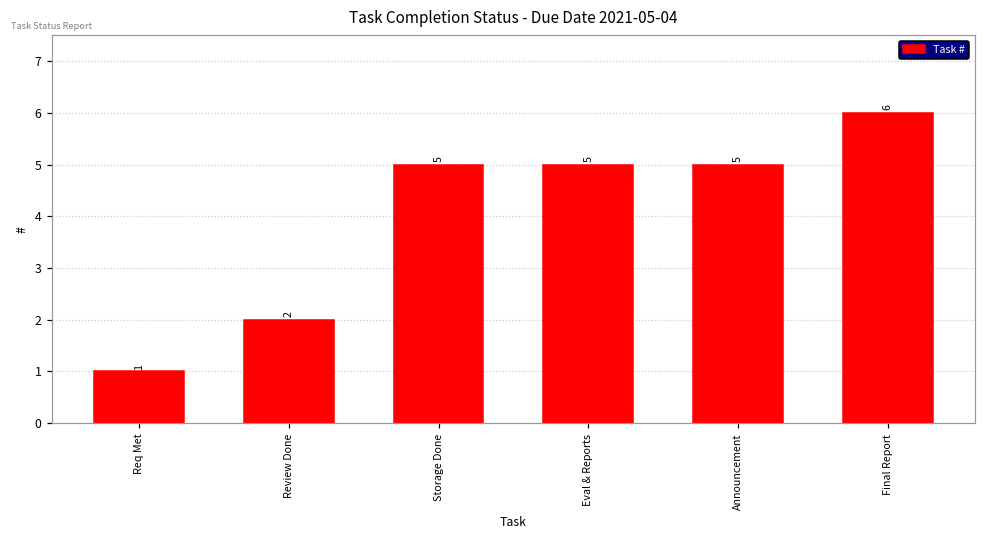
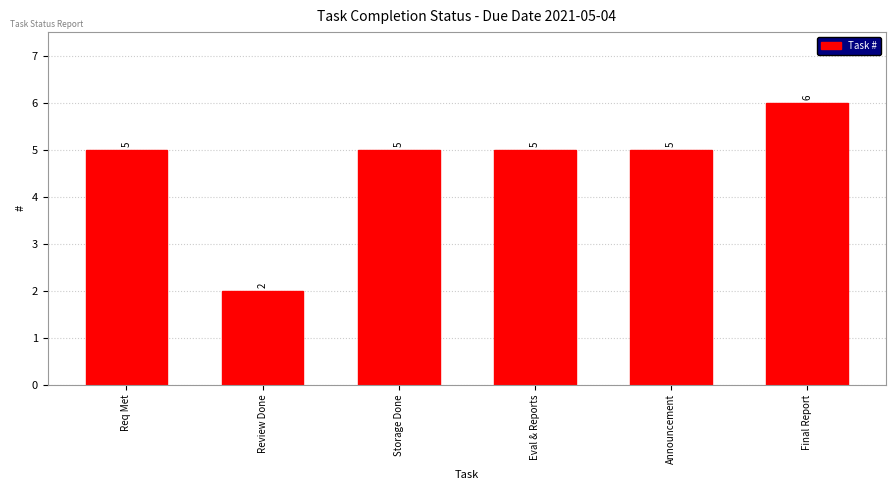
Req Met: 1 -> 5
